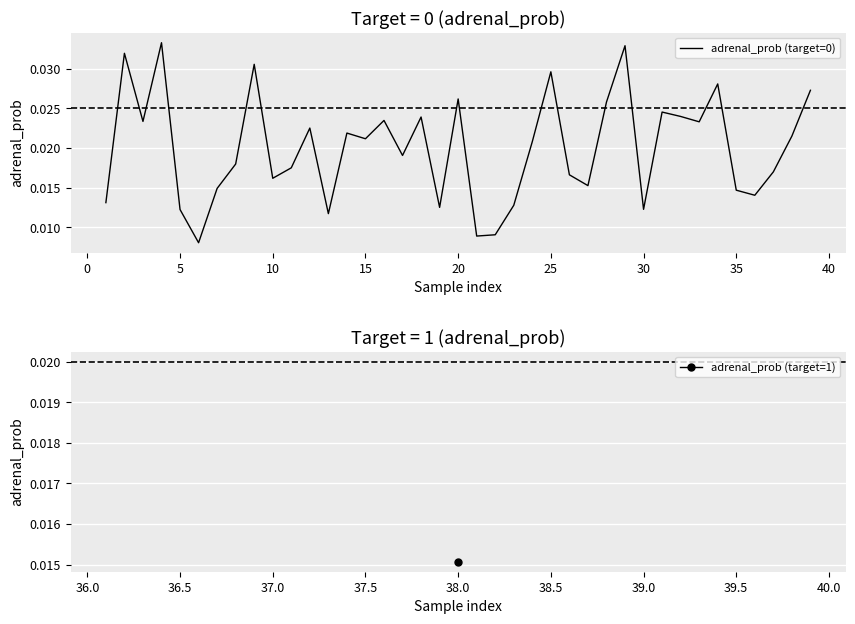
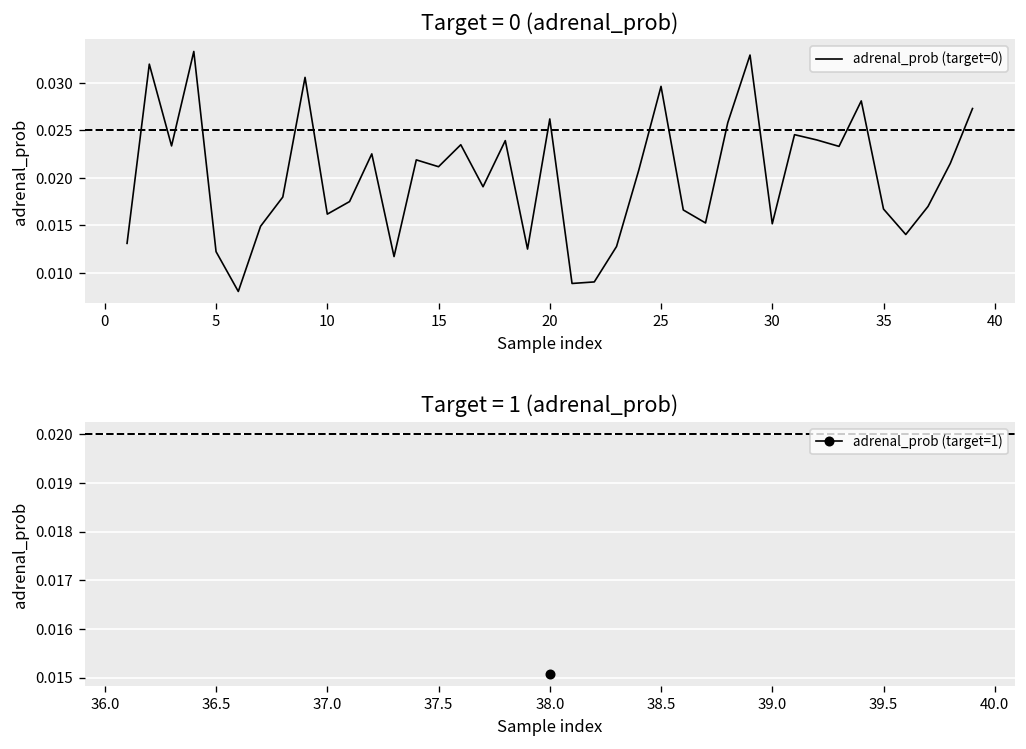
Target = 0 (adrenal_prob), 30: 0.012 -> 0.015
Target = 0 (adrenal_prob), 35: 0.015 -> 0.017
